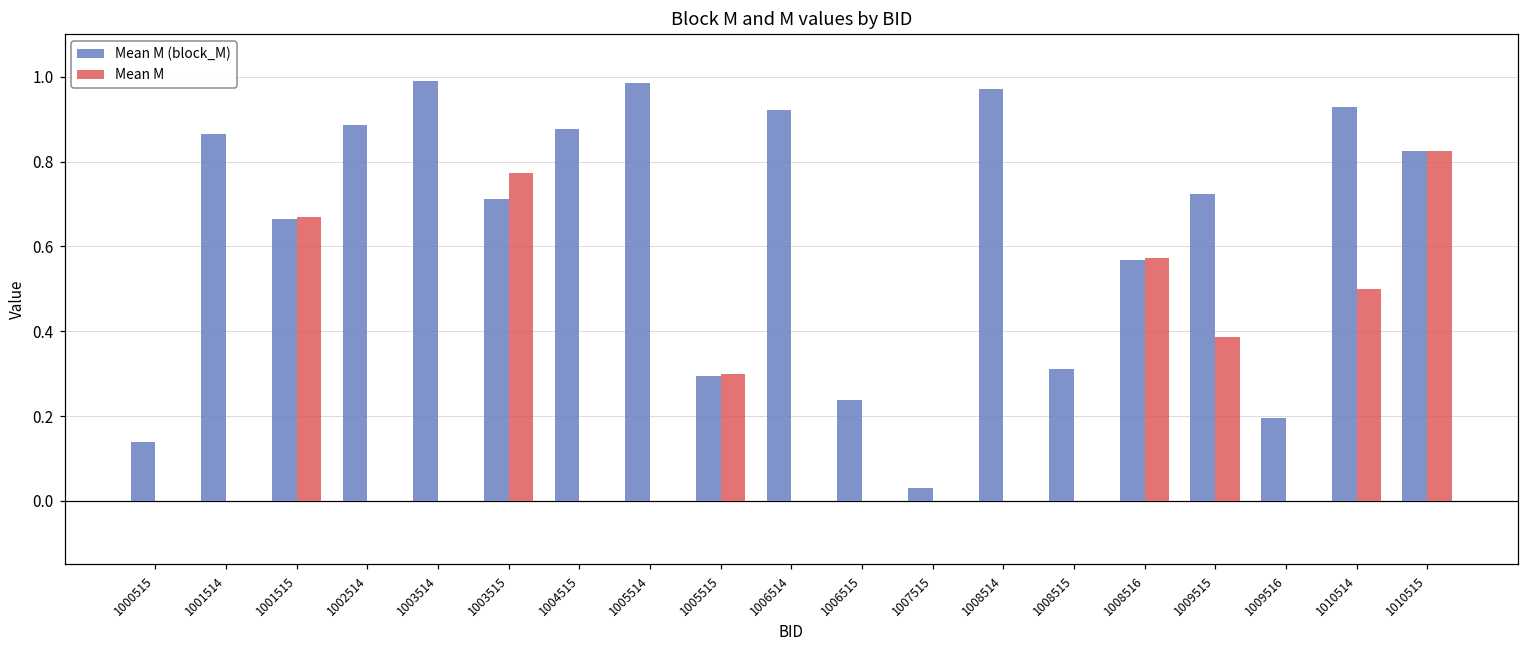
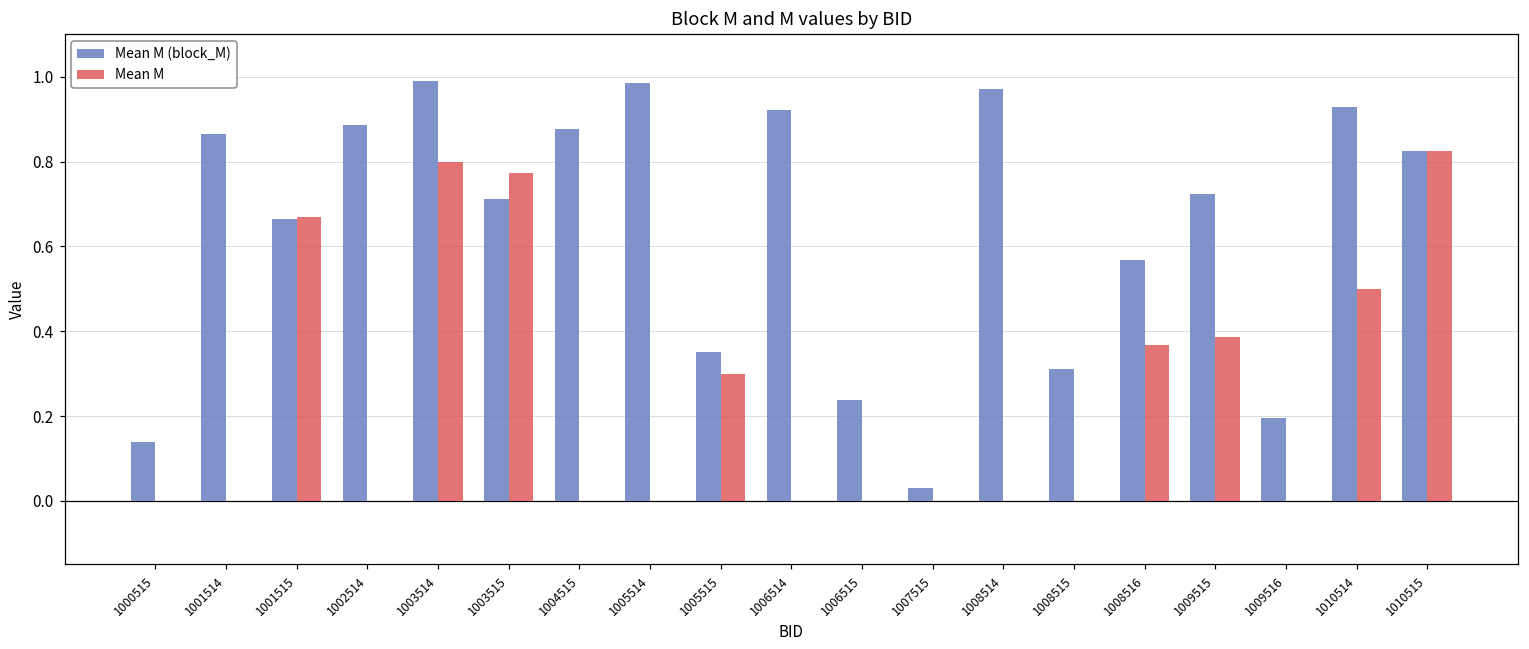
Mean M, 1003514: 0.0 -> 0.8
Mean M (block_M), 1005515: 0.29 -> 0.35
Mean M, 1008516: 0.57 -> 0.37
